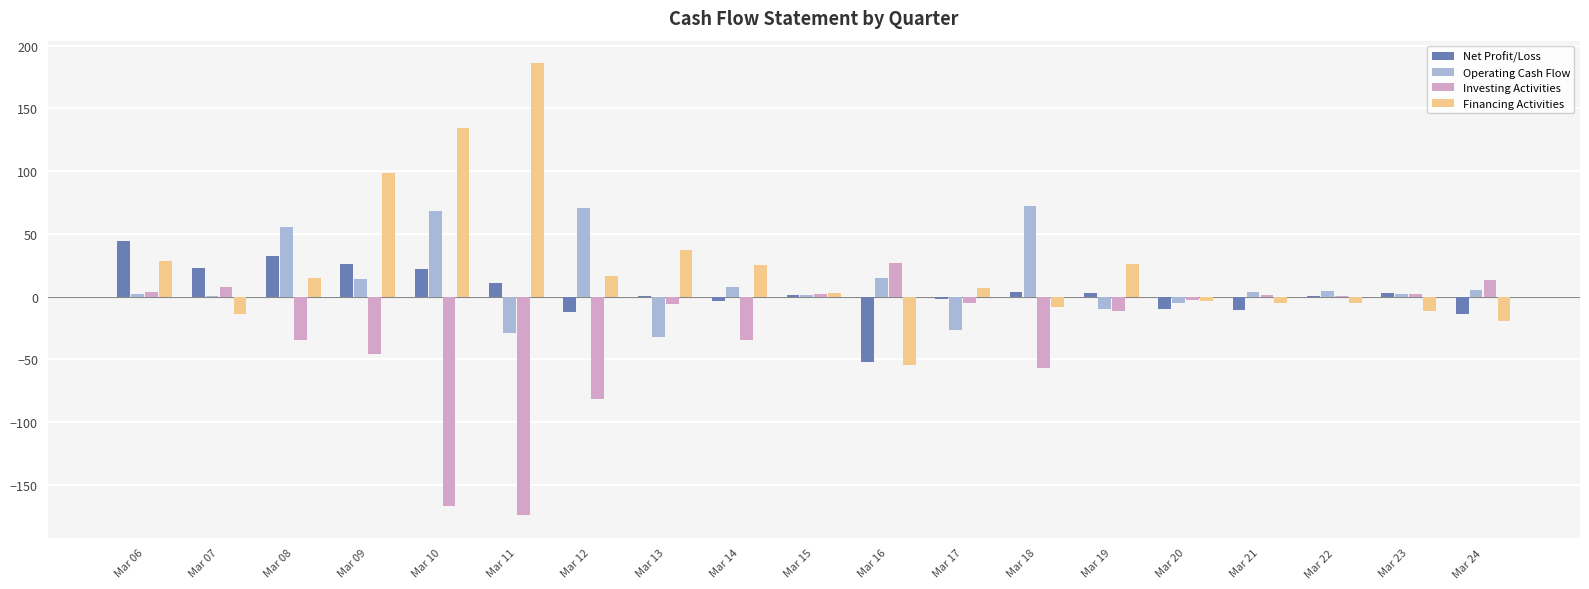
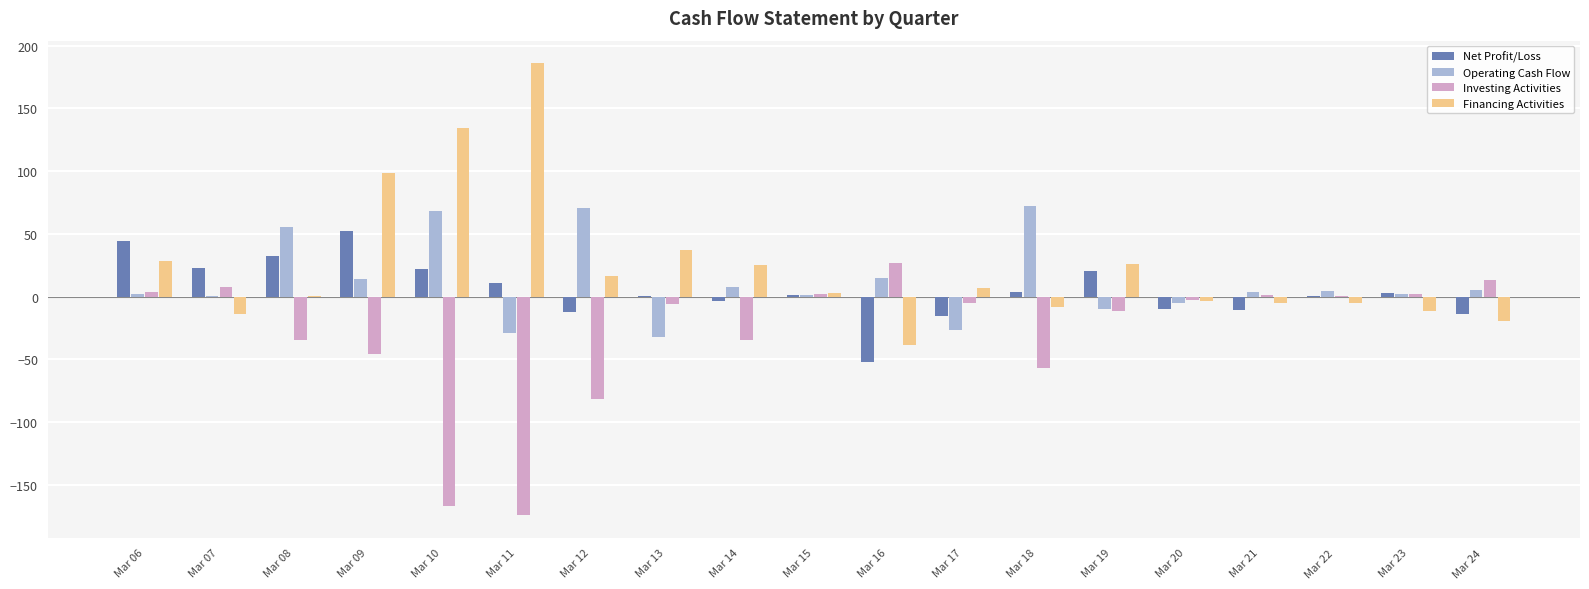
Financing Activities, Mar 08: 15 -> 0
Net Profit/Loss, Mar 09: 26 -> 53
Financing Activities, Mar 16: -54 -> -38
Net Profit/Loss, Mar 17: -2 -> -16
Net Profit/Loss, Mar 19: 3 -> 20
